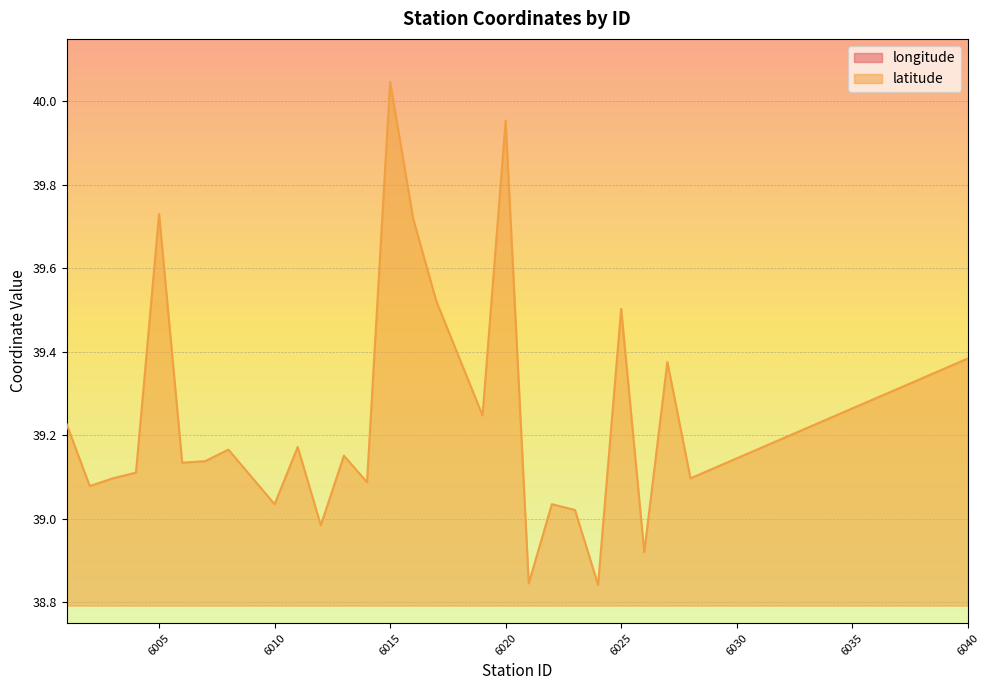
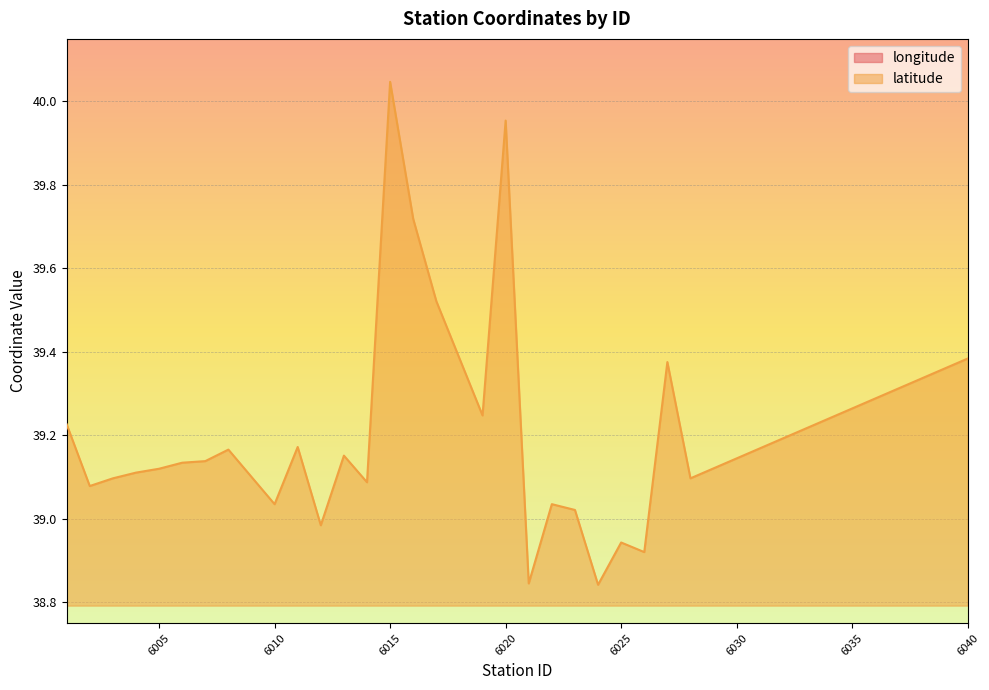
latitude, 6005: 39.73 -> 39.12
latitude, 6025: 39.50 -> 38.94
